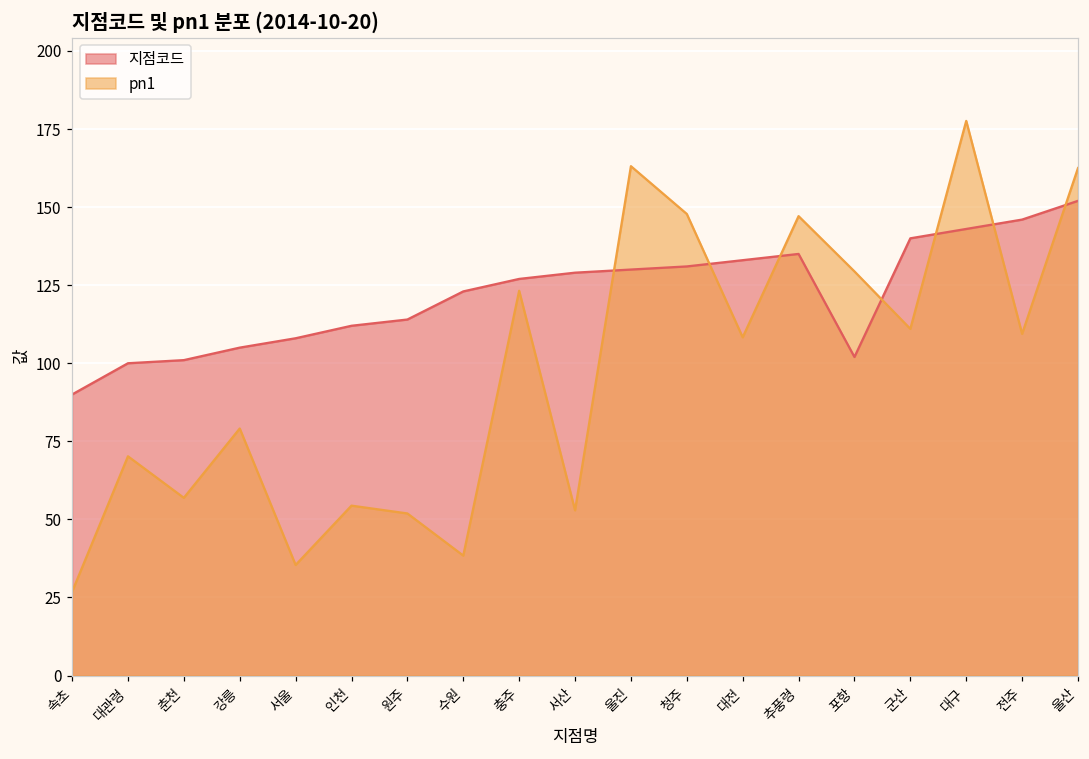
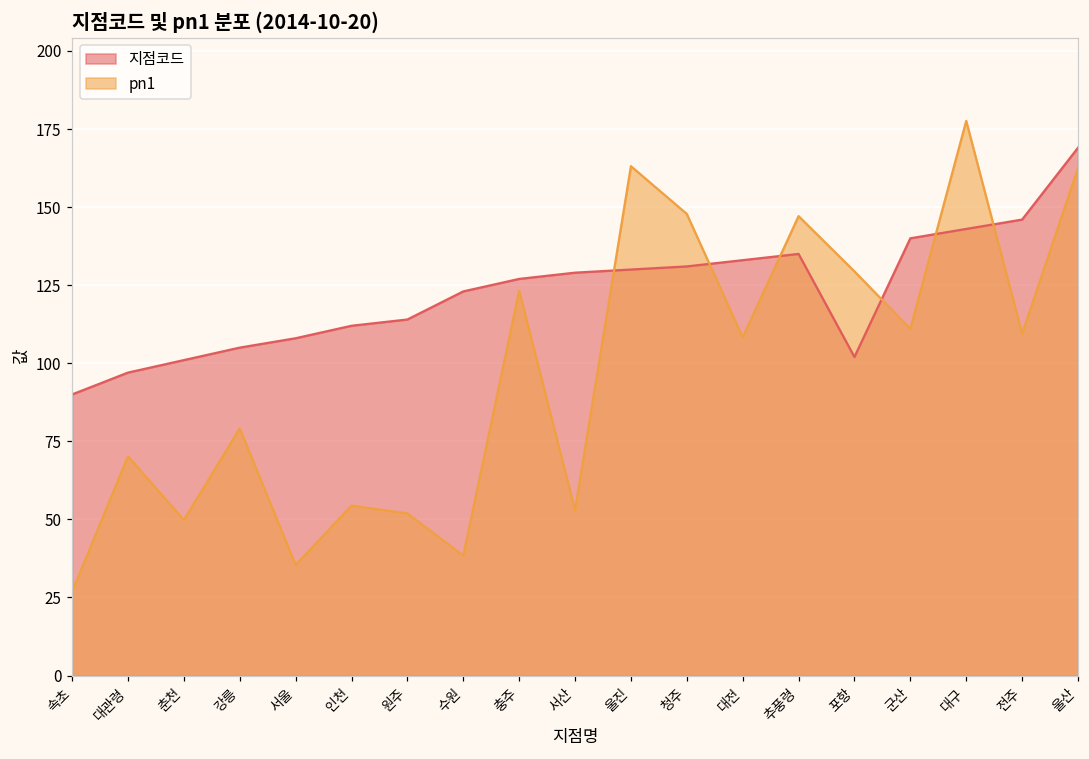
지점코드, 대관령: 100 -> 97
pn1, 춘천: 57 -> 50
지점코드, 울산: 152 -> 169
